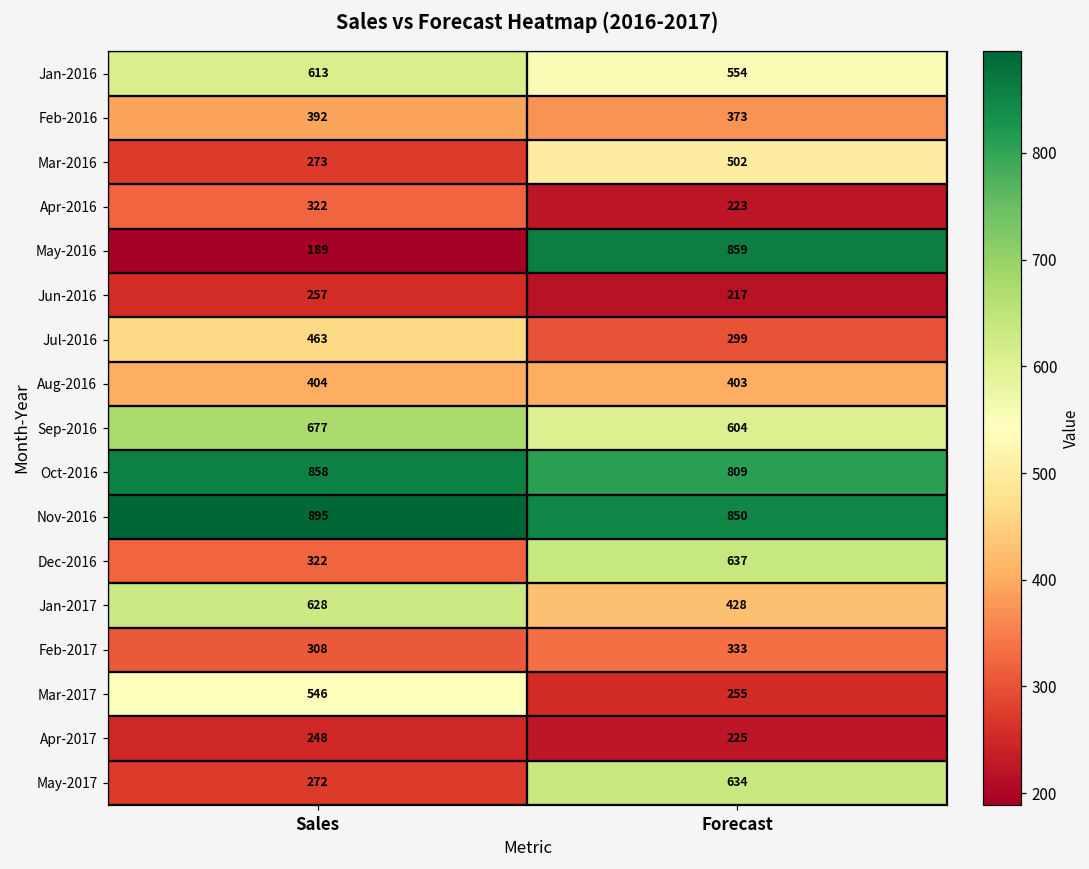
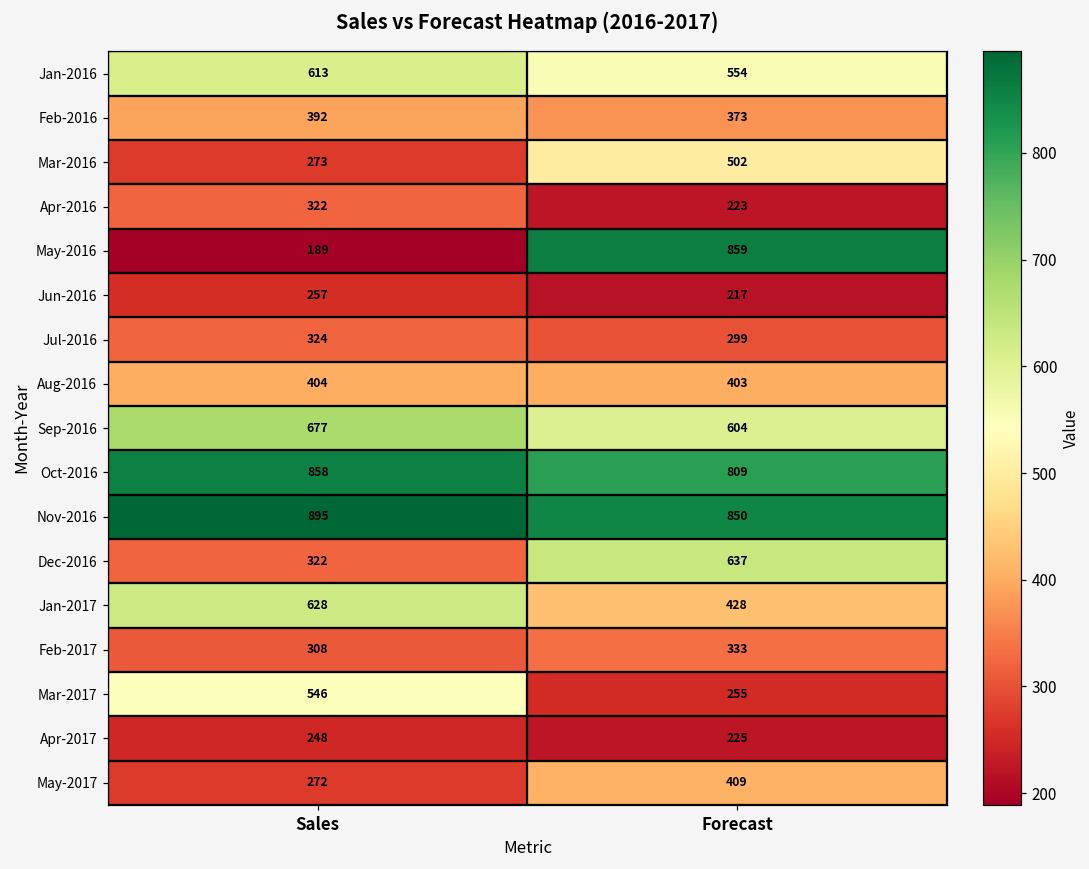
Jul-2016, Sales: 463 -> 324
May-2017, Forecast: 634 -> 409
